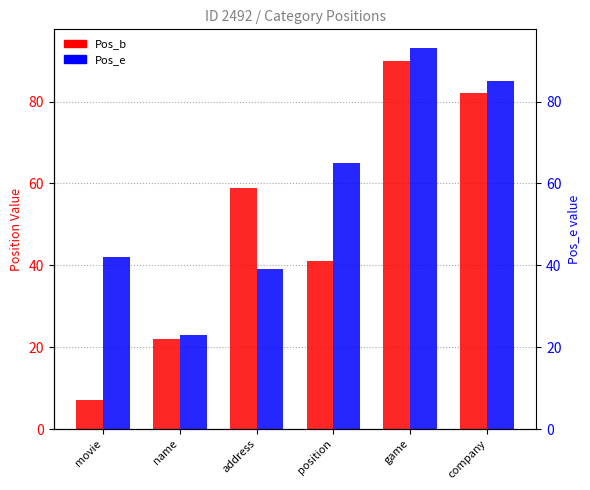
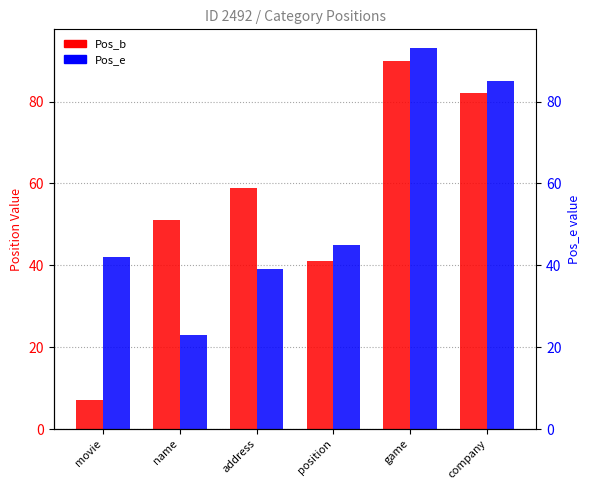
Pos_b, name: 22 -> 51
Pos_e, position: 65 -> 45
